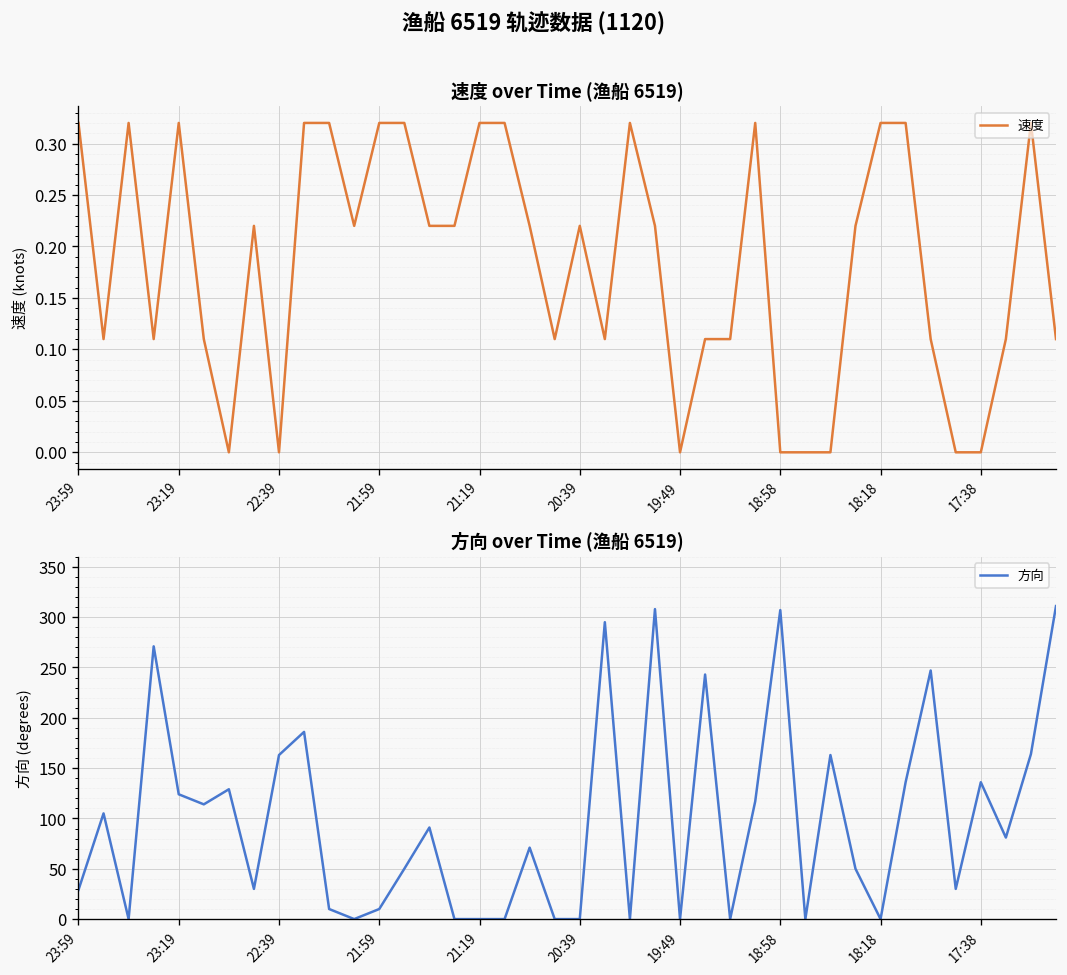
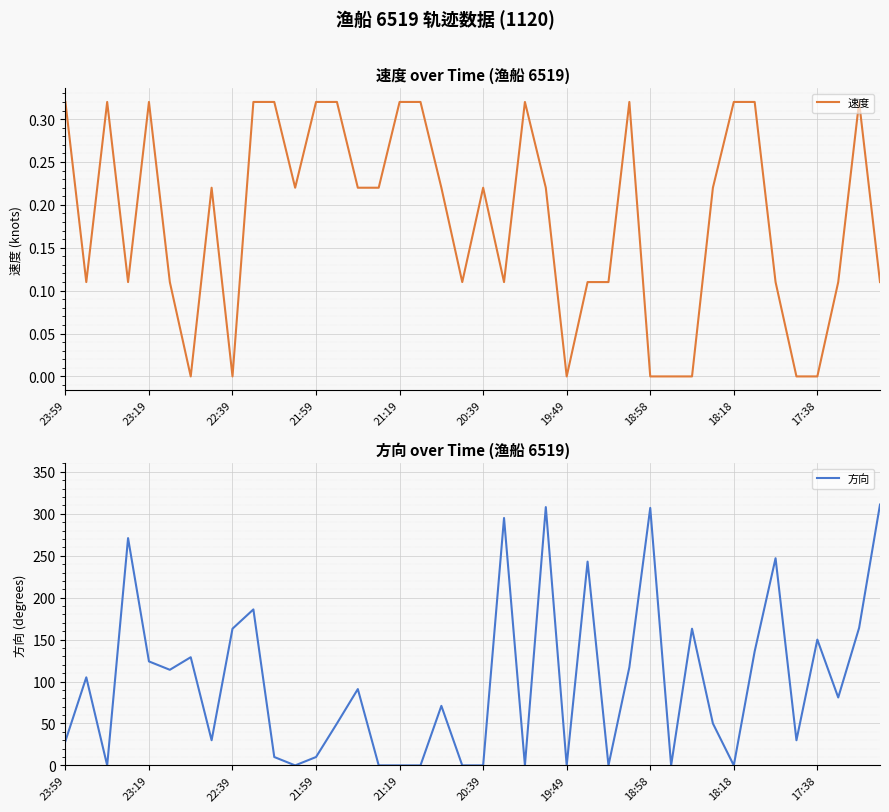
方向 over Time (渔船 6519), 17:38: 140 -> 150
